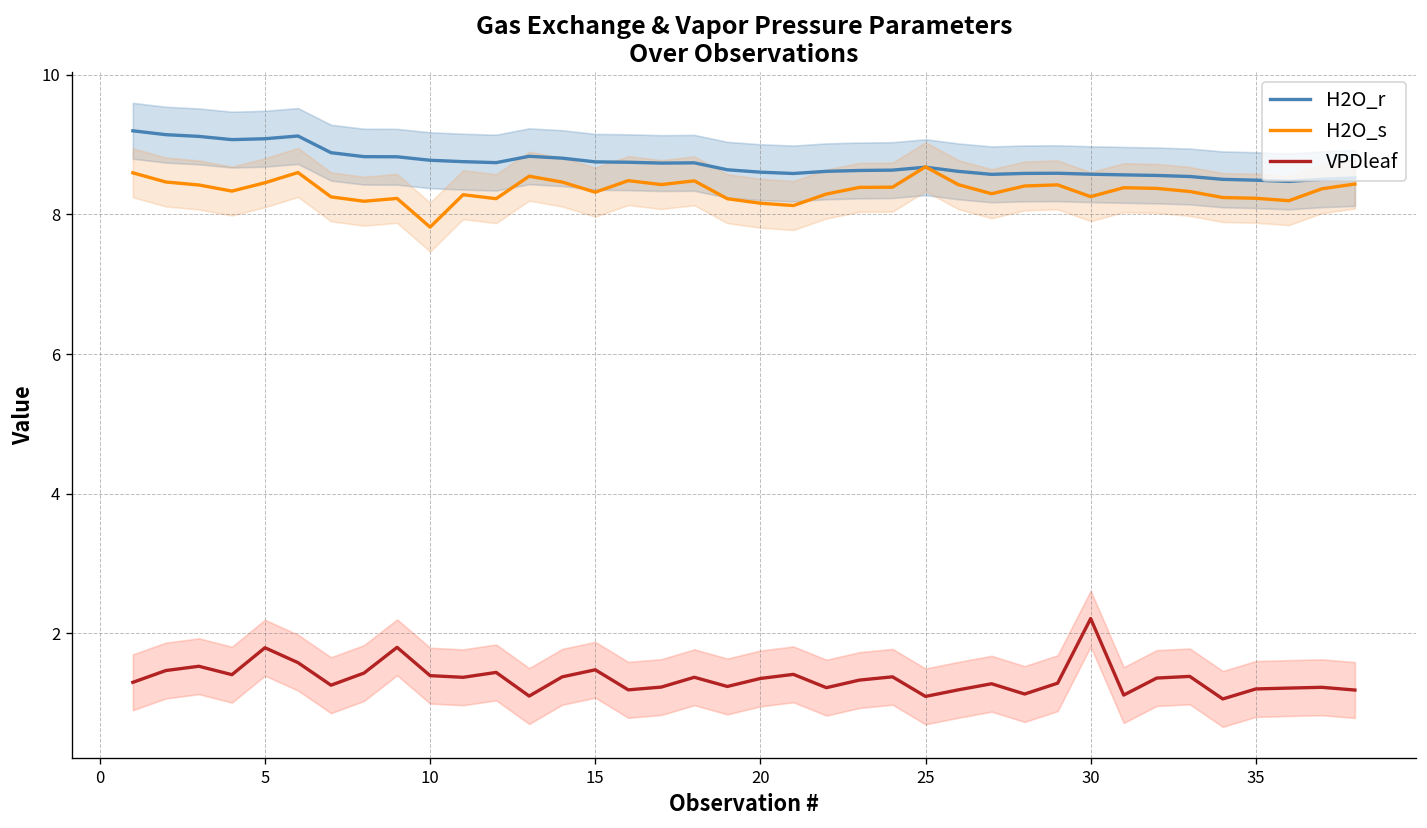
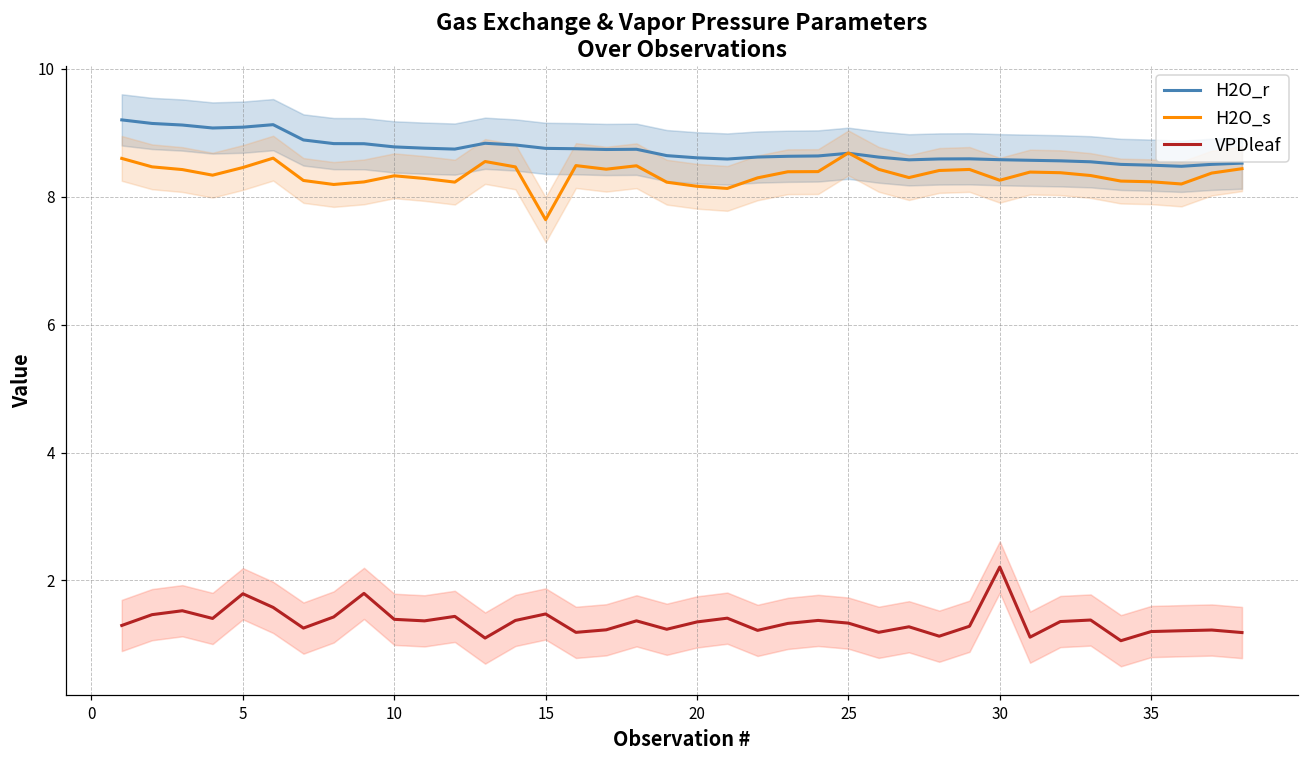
H2O_s, 10: 7.8 -> 8.3
H2O_s, 15: 8.3 -> 7.6
VPDleaf, 25: 1.1 -> 1.3
